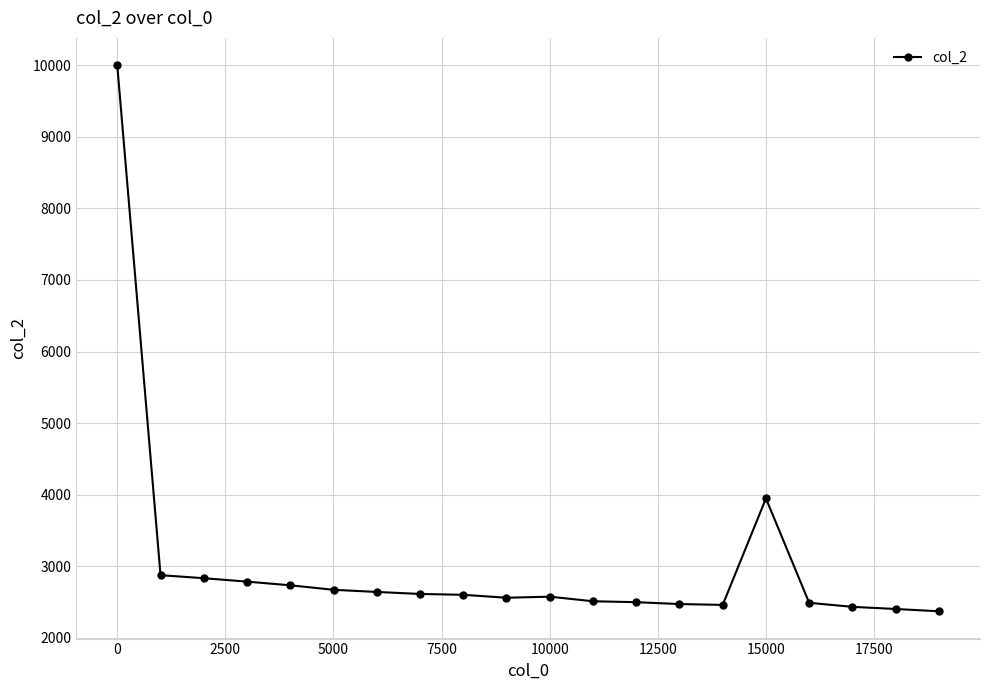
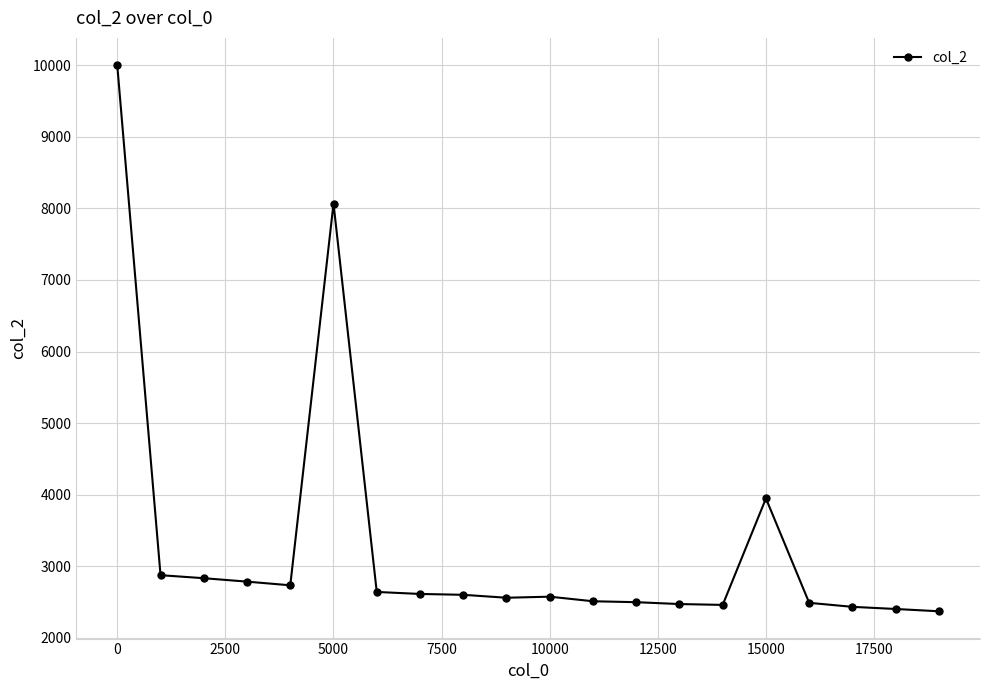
5000: 2700 -> 8100
